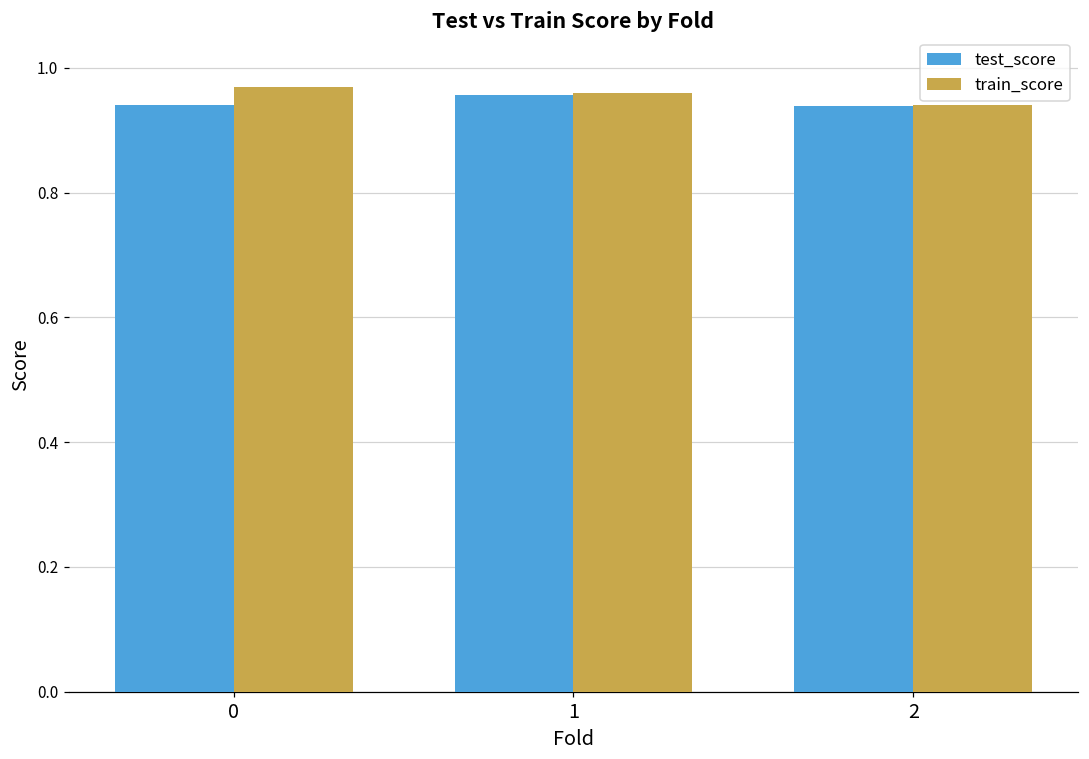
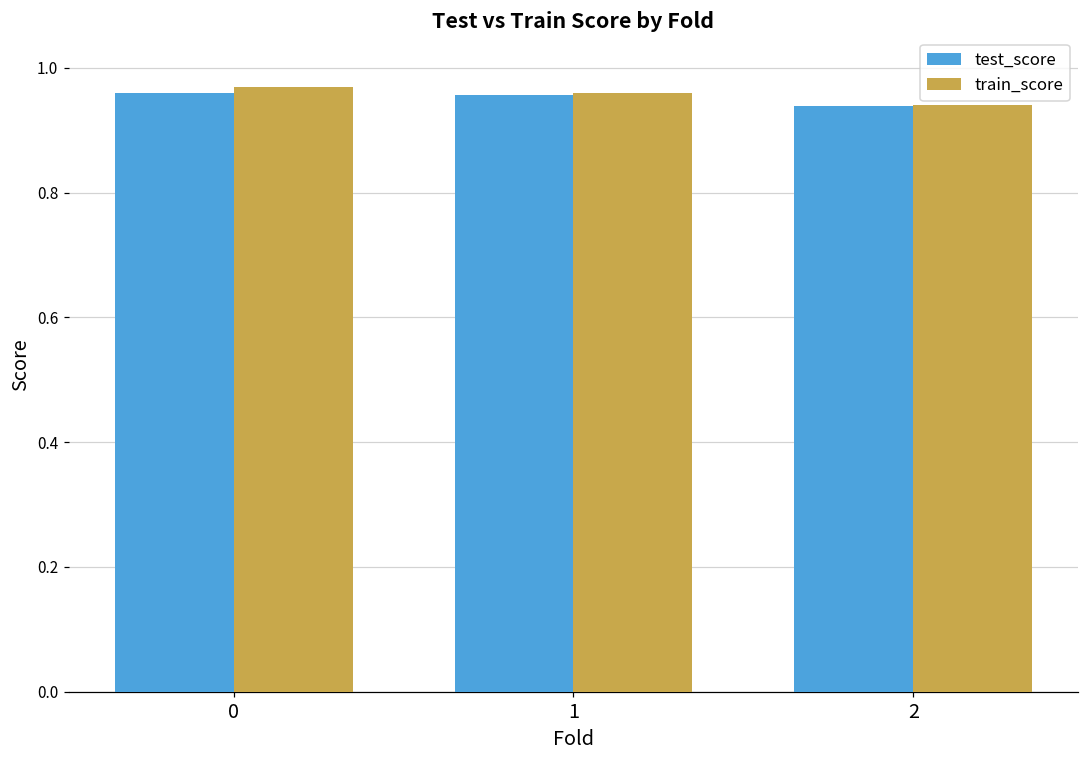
test_score, 0: 0.94 -> 0.96
